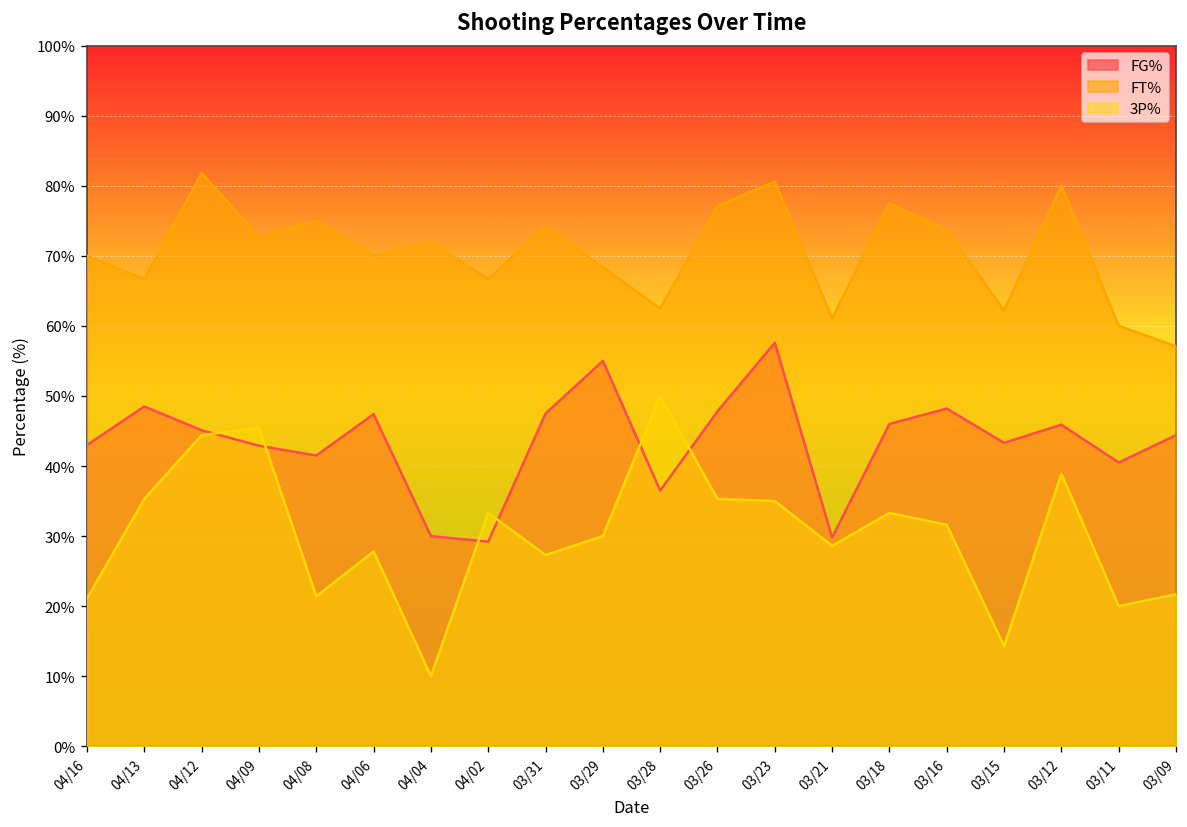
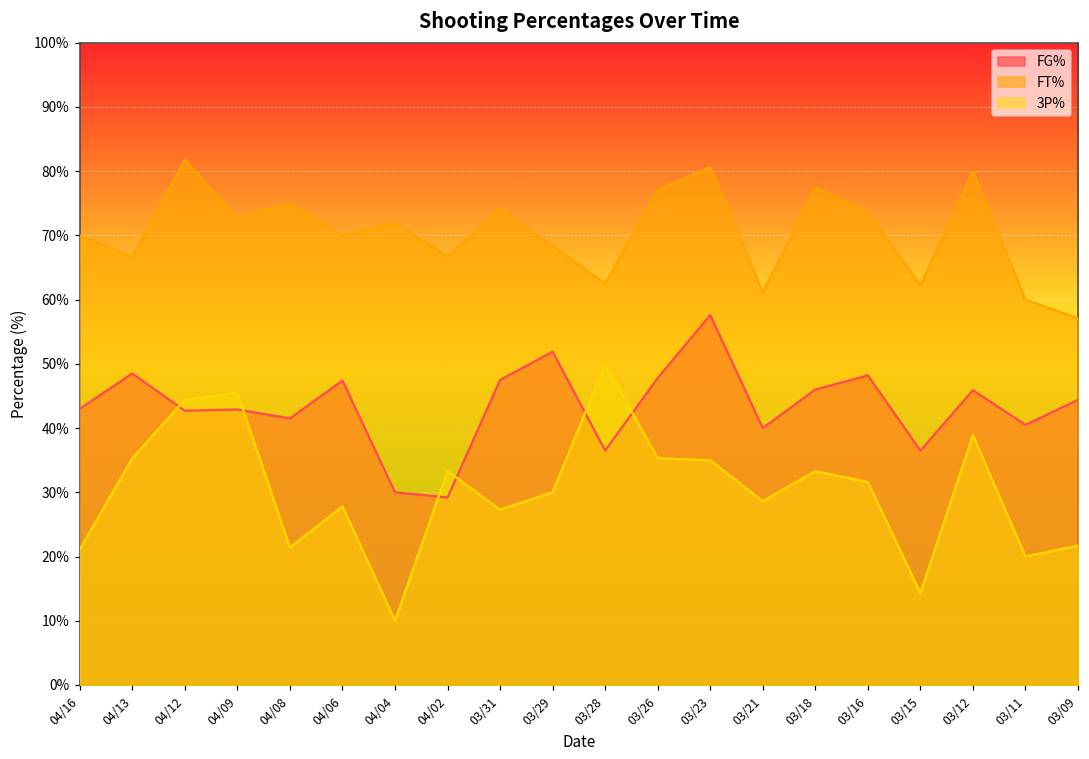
FG%, 04/12: 45% -> 43%
FG%, 03/29: 55% -> 52%
FG%, 03/21: 30% -> 40%
FG%, 03/15: 43% -> 37%
